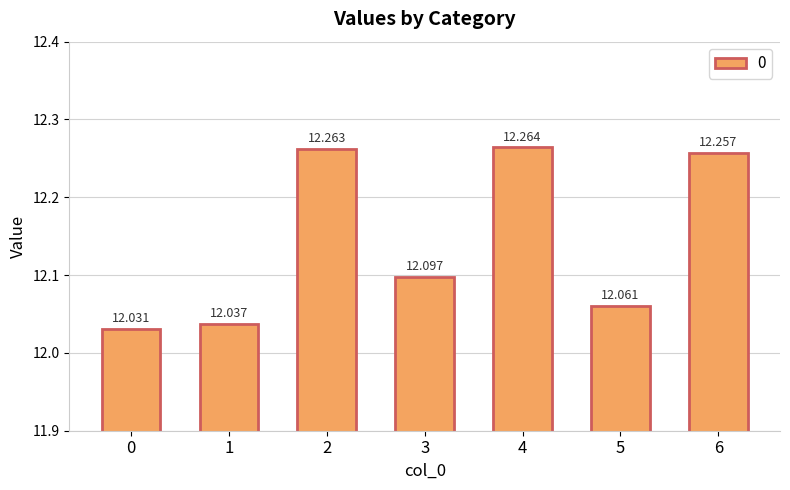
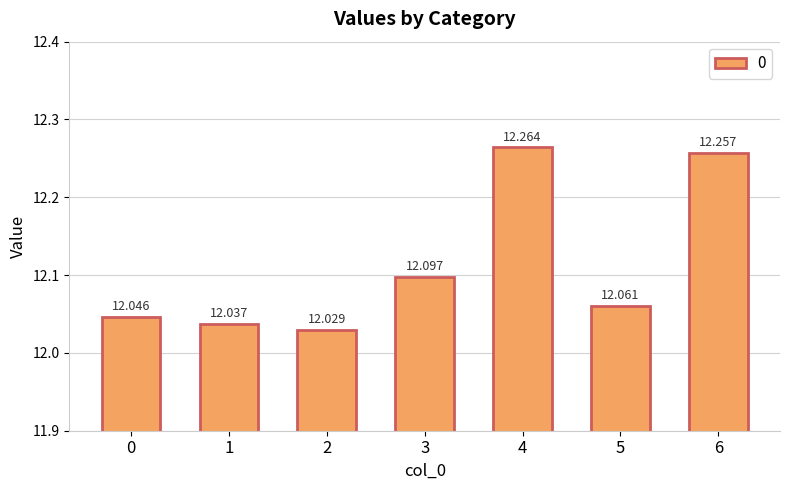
0: 12.031 -> 12.046
2: 12.263 -> 12.029
